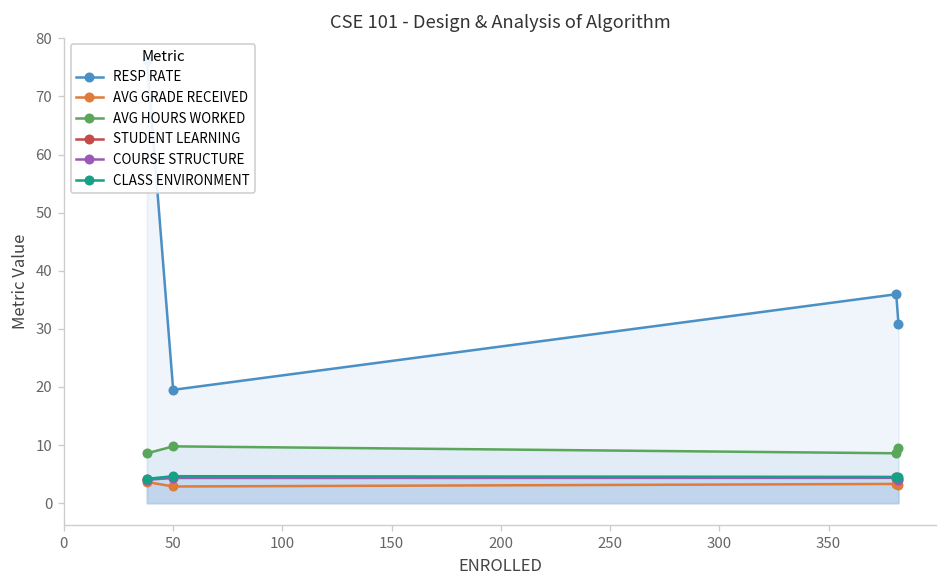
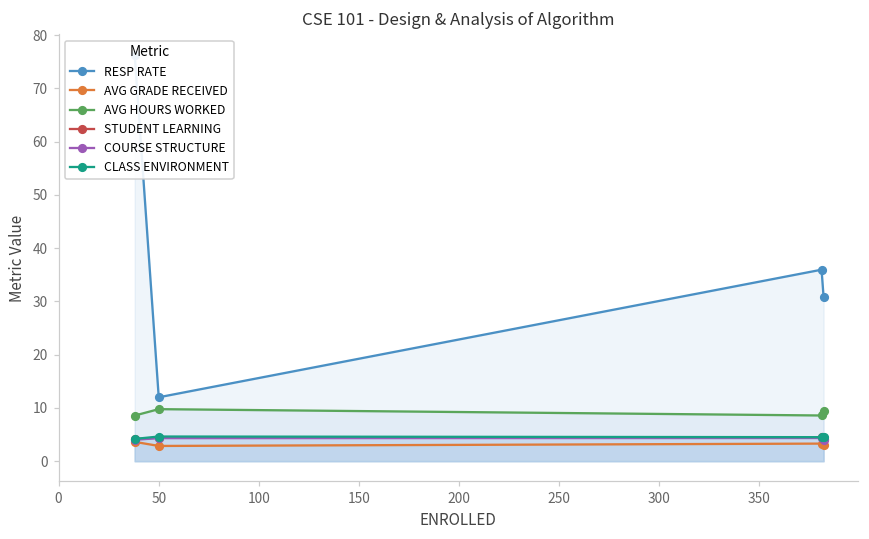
RESP RATE, 50: 20 -> 12
